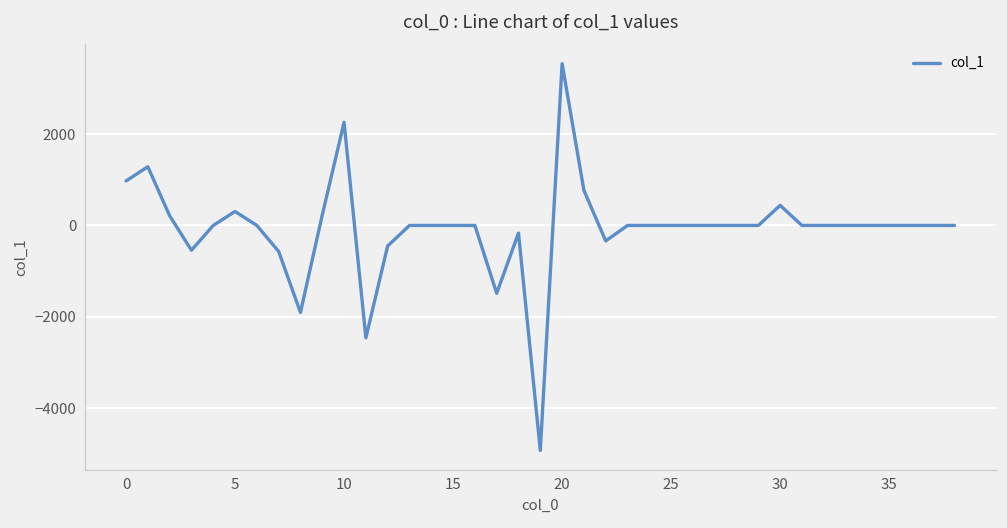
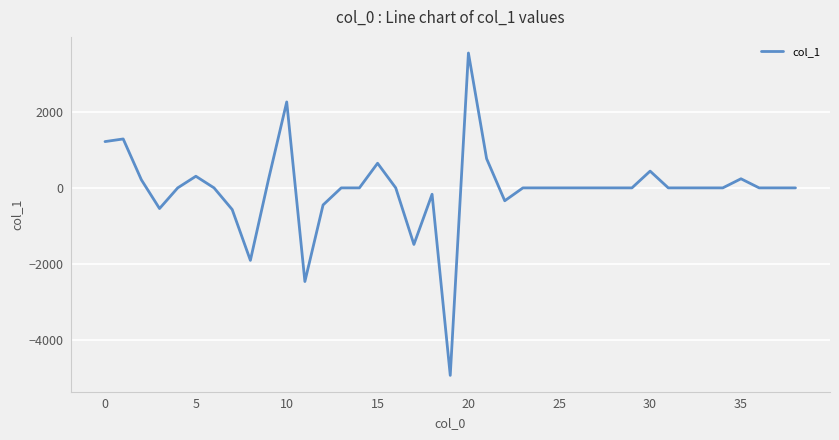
0: 1000 -> 1200
15: 0 -> 600
35: 0 -> 200
